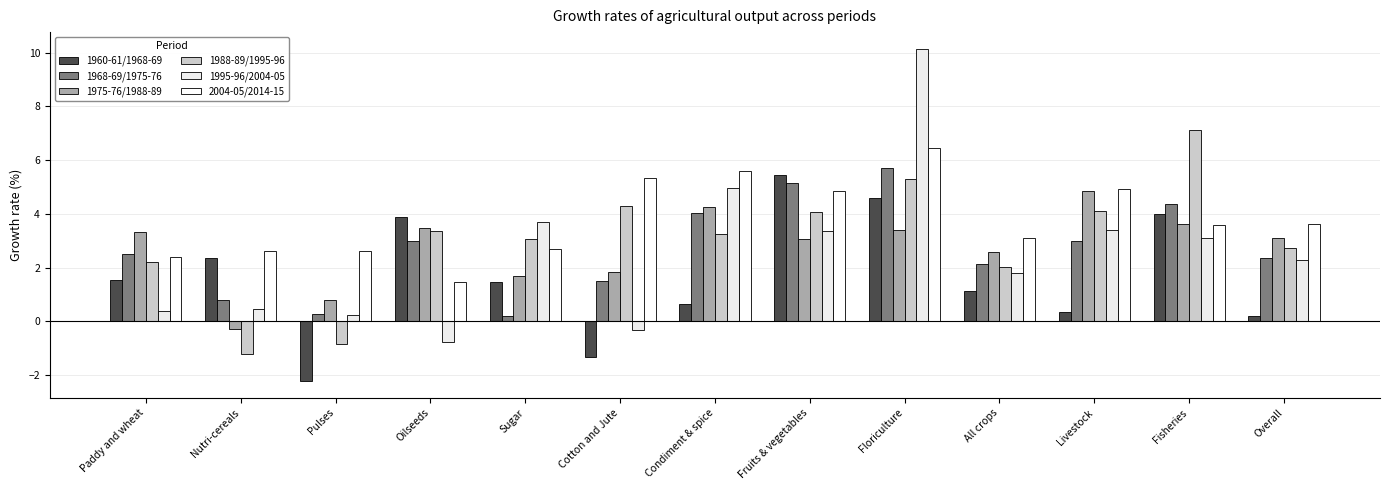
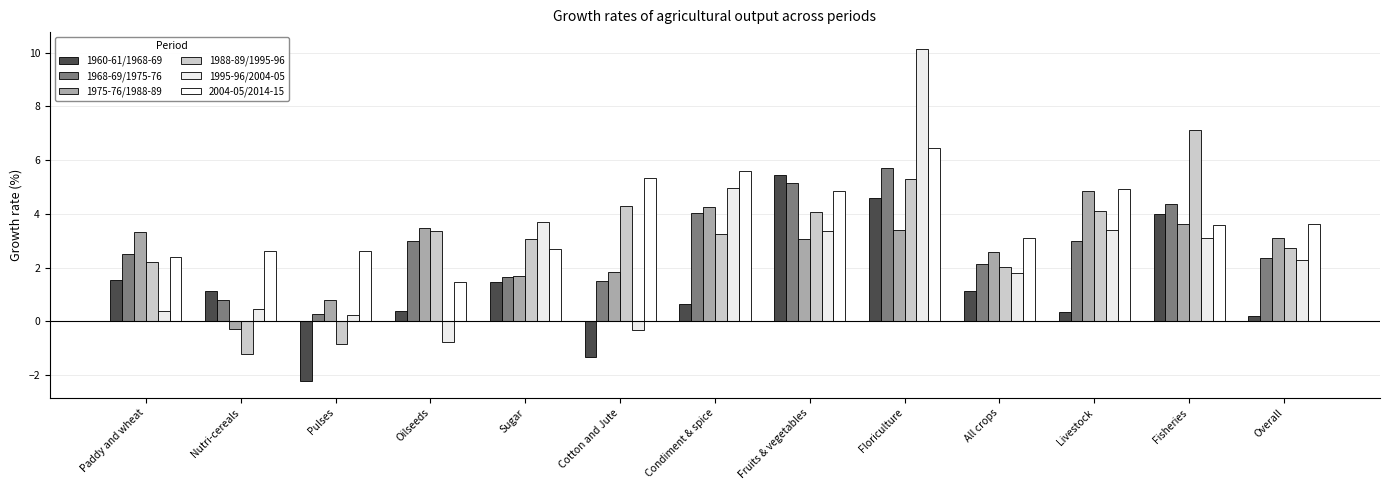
1960-61/1968-69, Nutri-cereals: 2.4 -> 1.1
1960-61/1968-69, Oilseeds: 3.9 -> 0.4
1968-69/1975-76, Sugar: 0.2 -> 1.6
